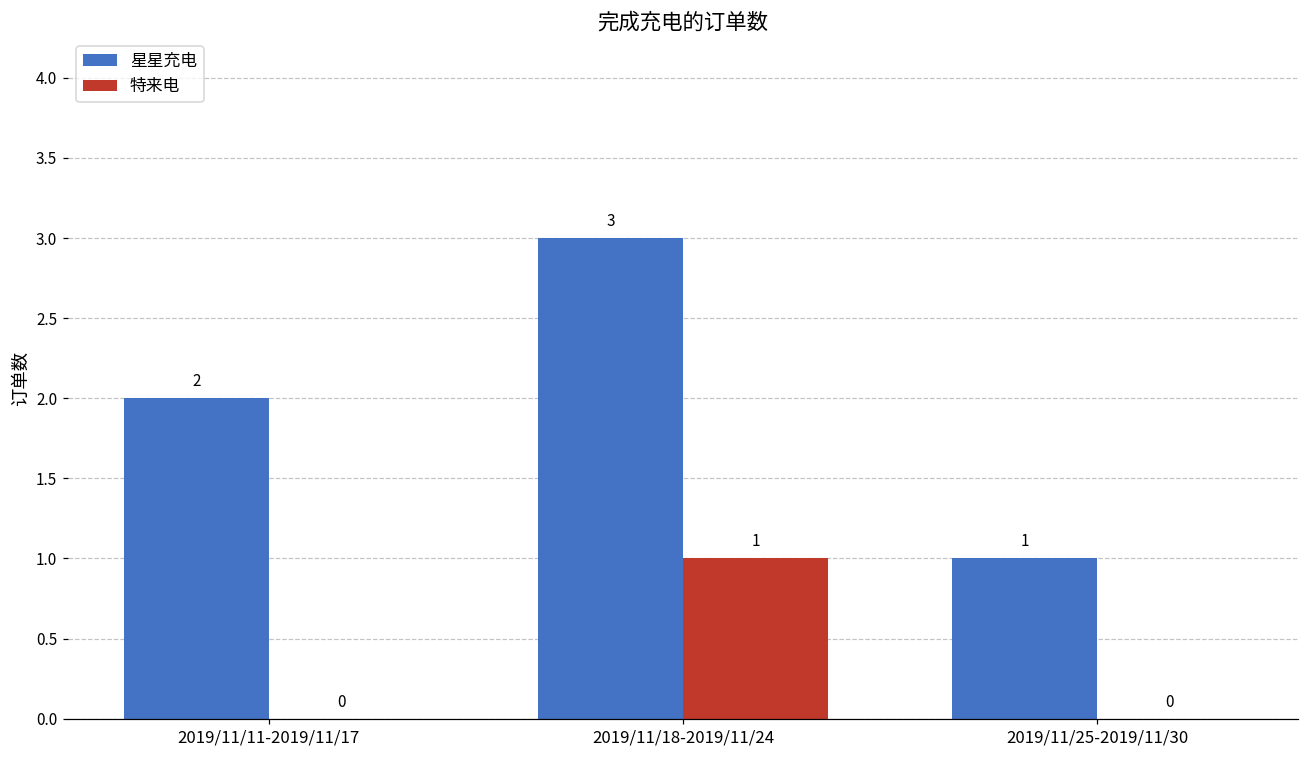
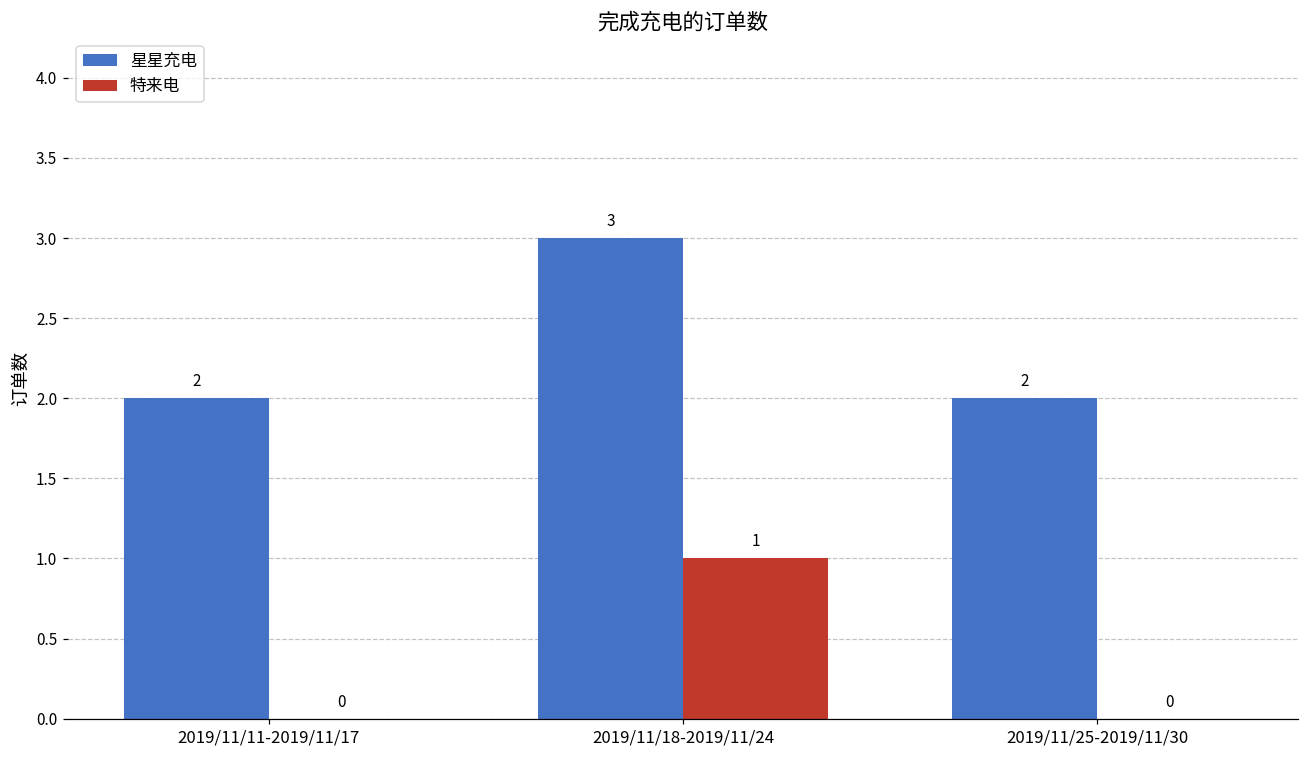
星星充电, 2019/11/25-2019/11/30: 1 -> 2
